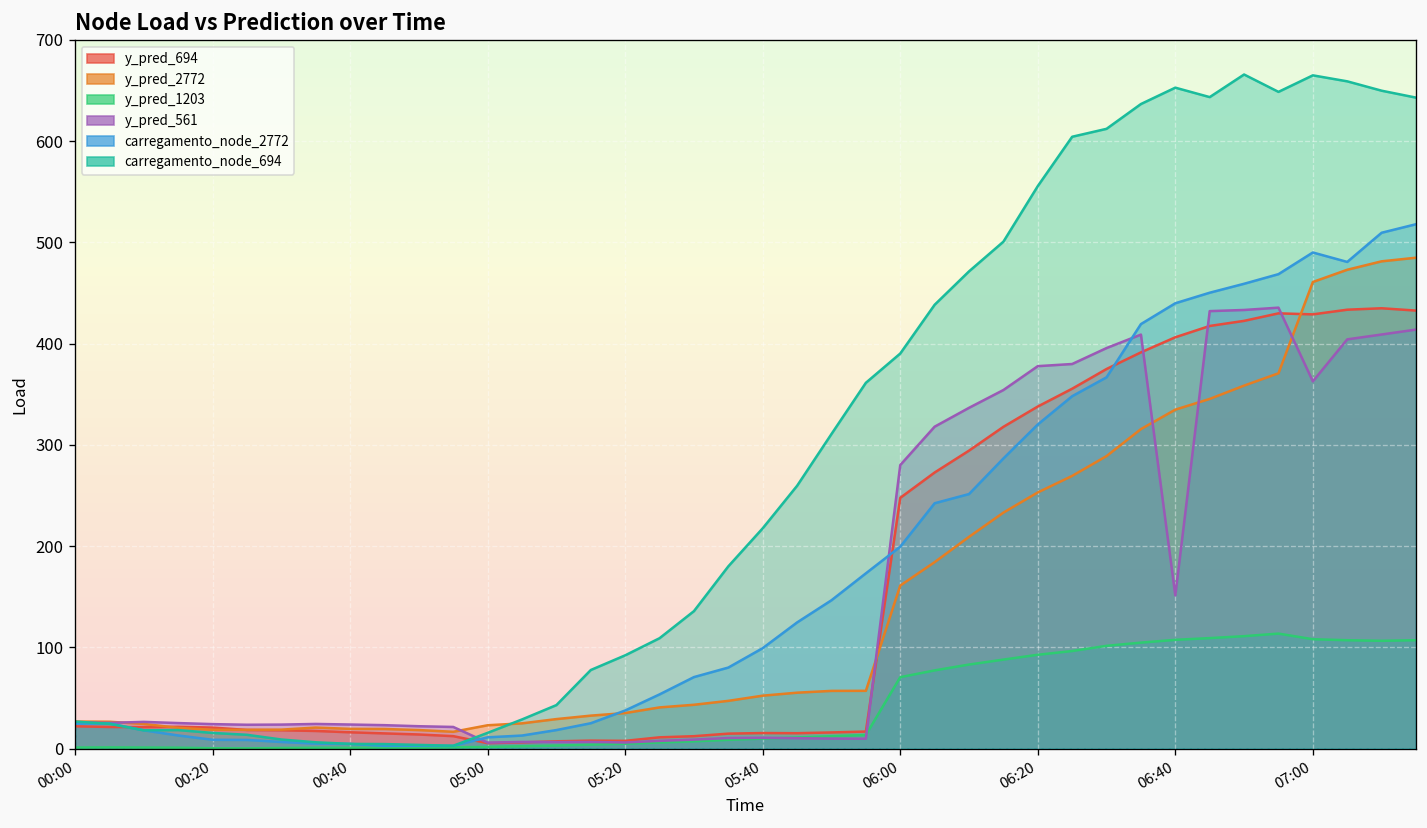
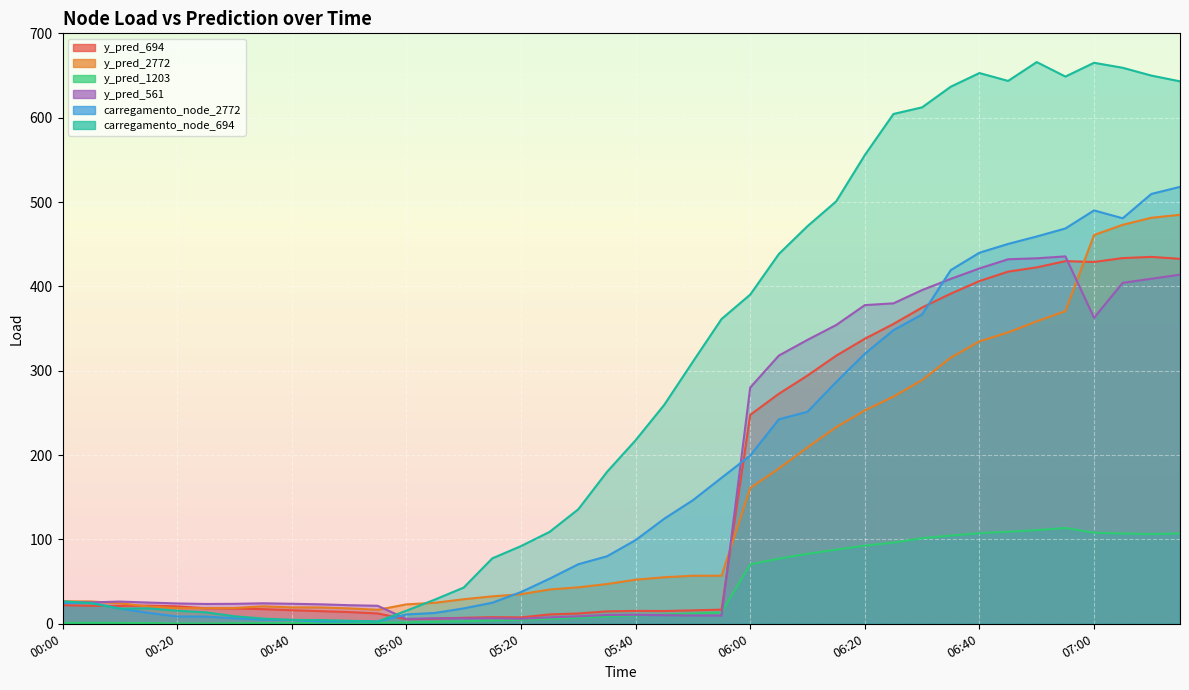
y_pred_561, 06:40: 150 -> 420
